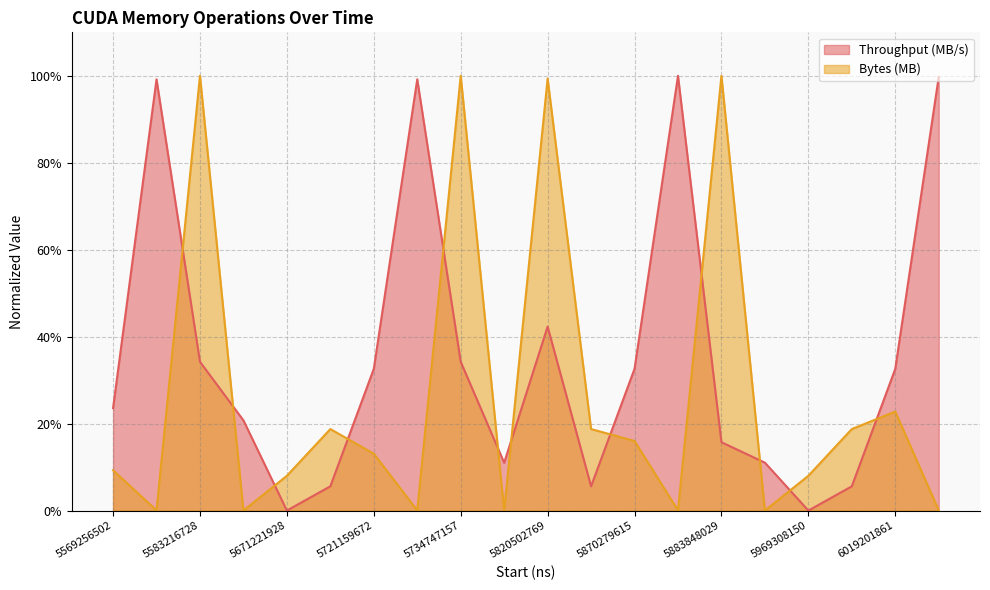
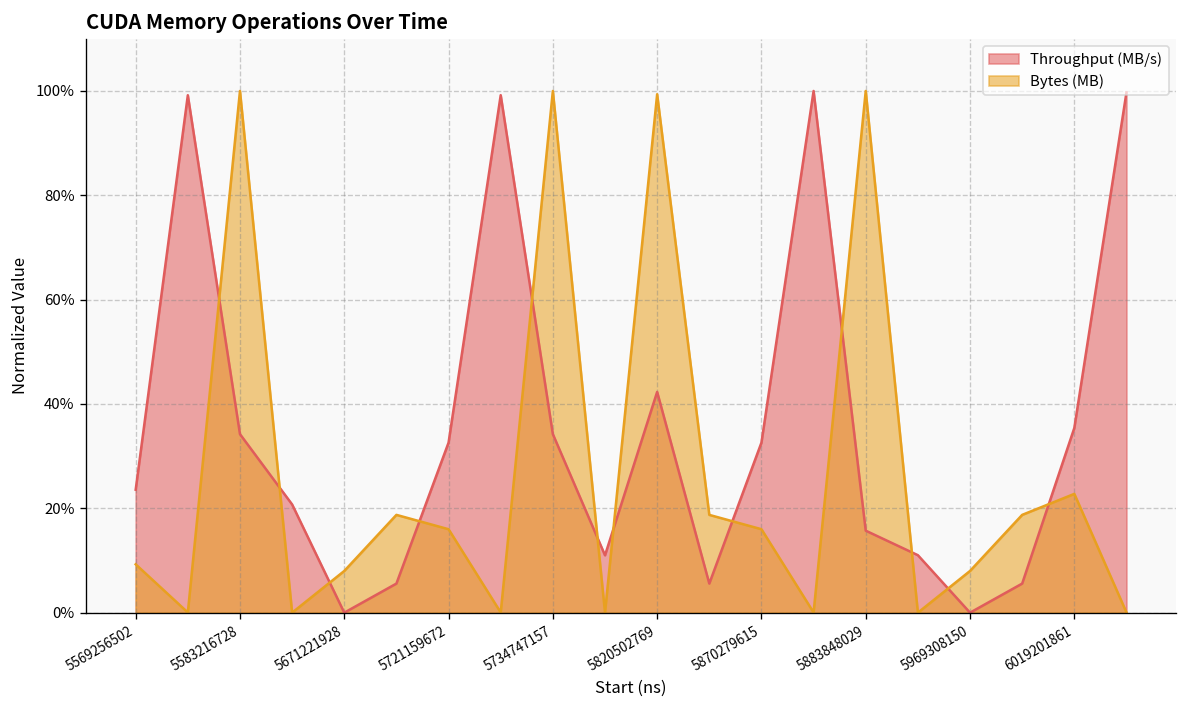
Bytes (MB), 5721159672: 13% -> 16%
Throughput (MB/s), 6019201861: 33% -> 35%
